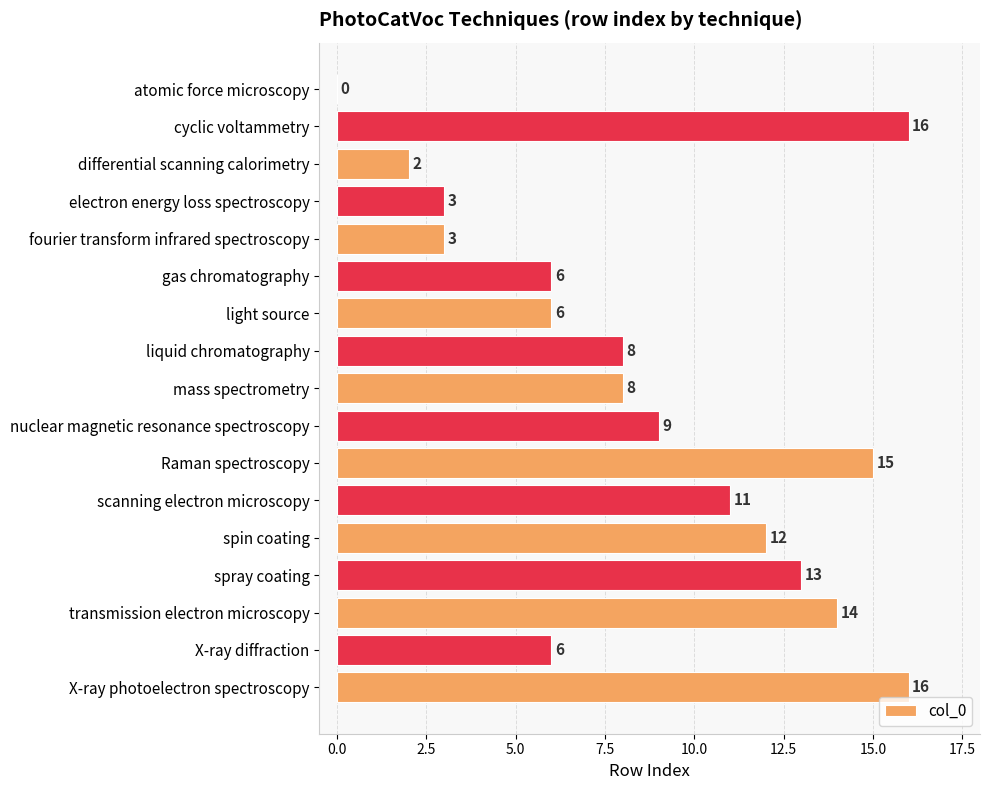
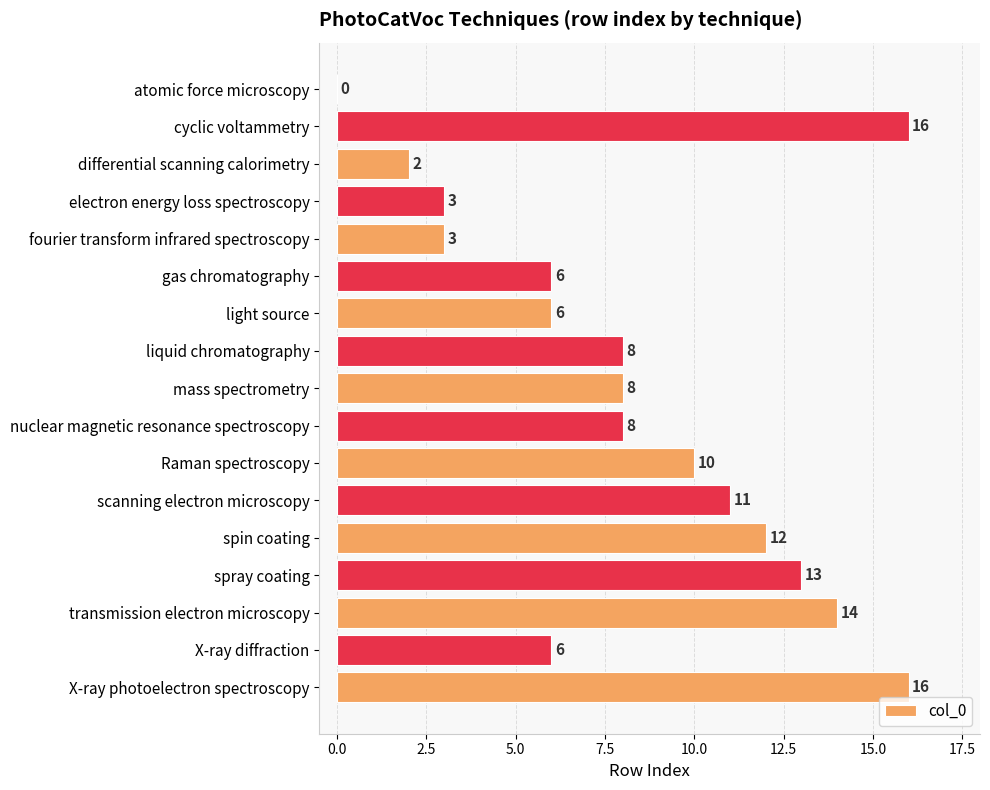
nuclear magnetic resonance spectroscopy: 9 -> 8
Raman spectroscopy: 15 -> 10
